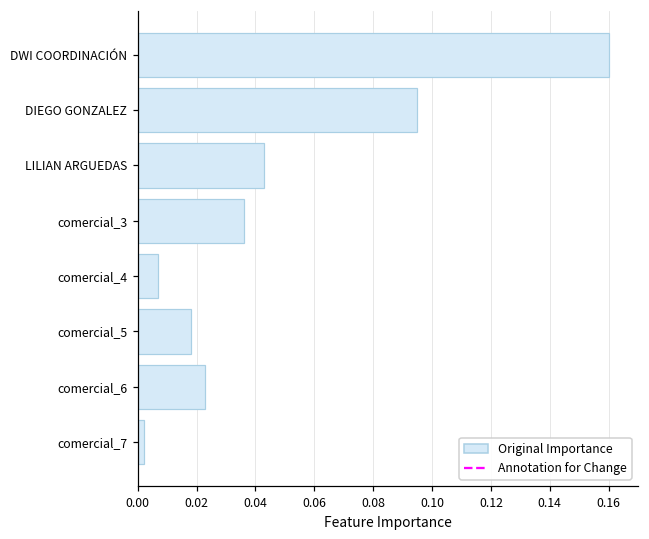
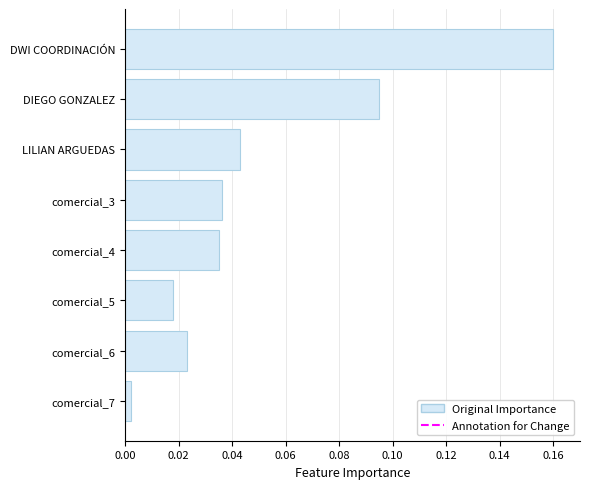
comercial_4: 0.007 -> 0.035
